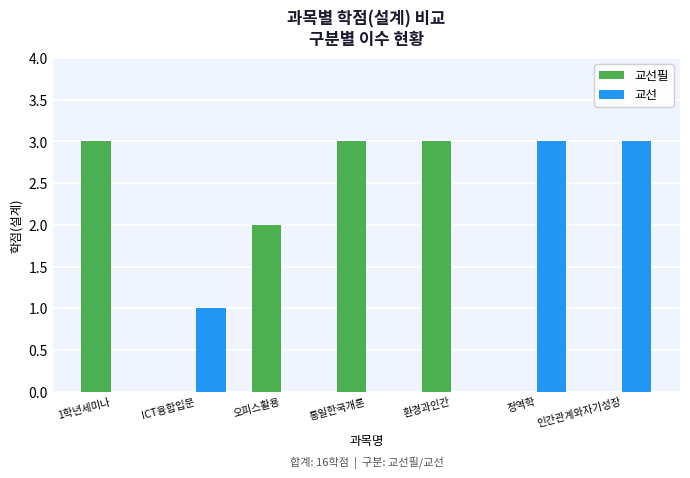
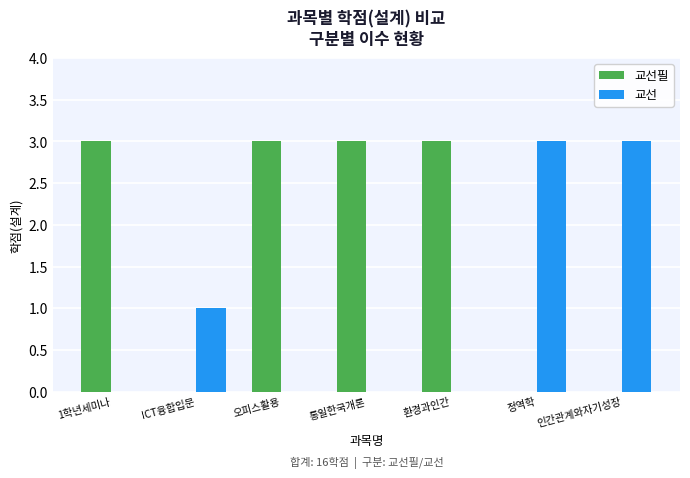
교선필, 오피스활용: 2 -> 3
